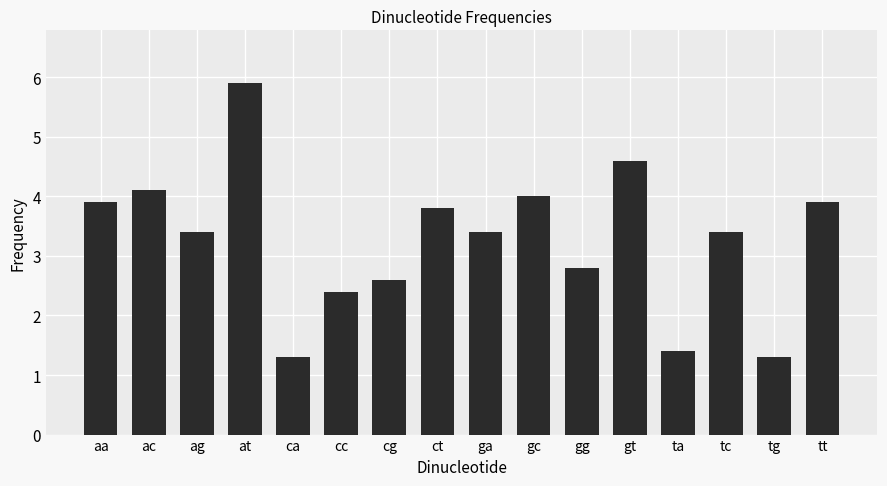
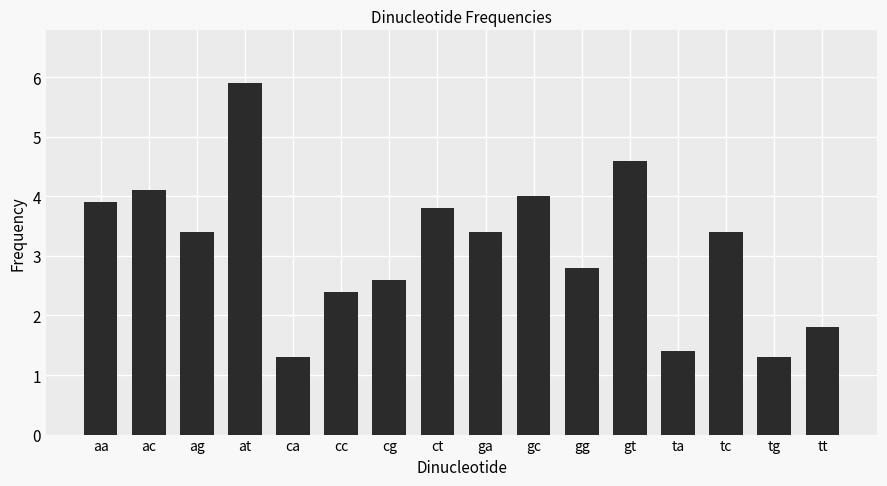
tt: 3.9 -> 1.8
